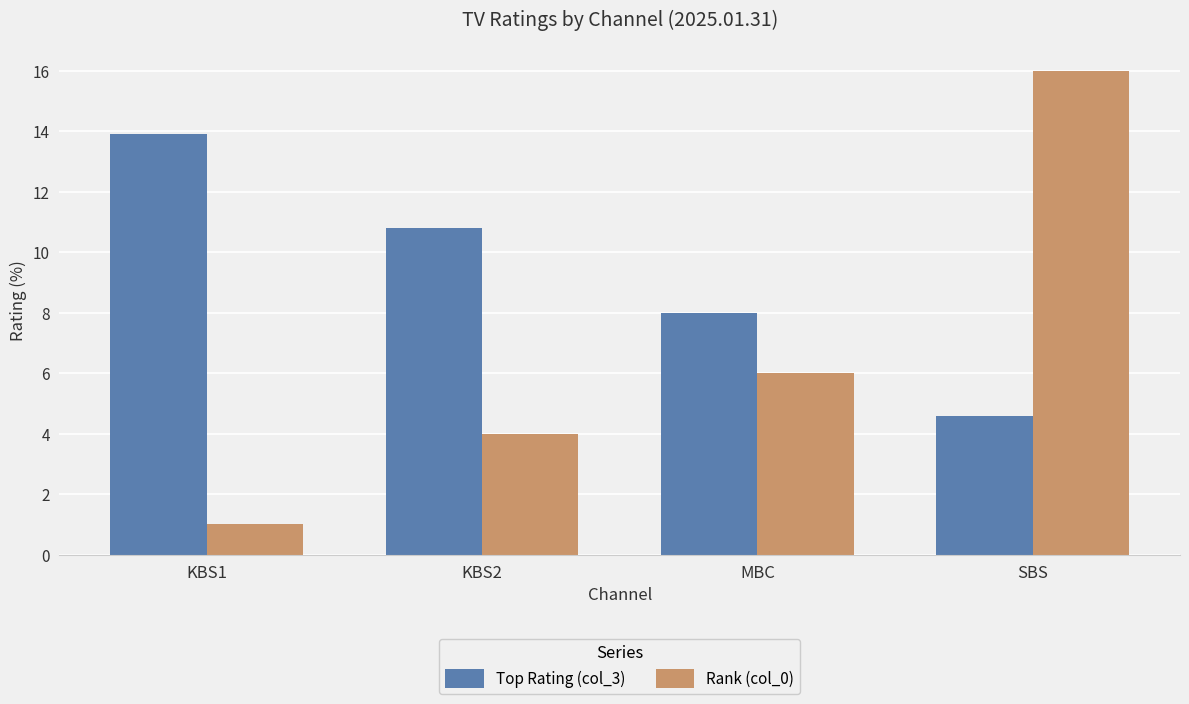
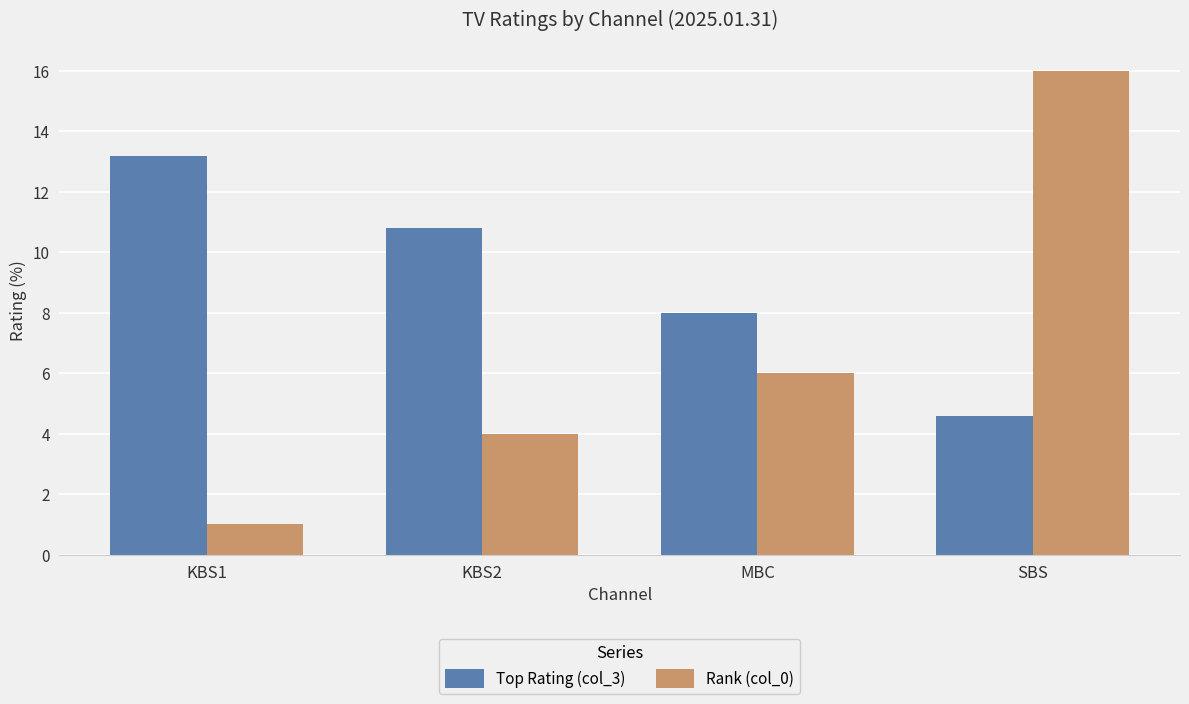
Top Rating (col_3), KBS1: 13.9 -> 13.2
